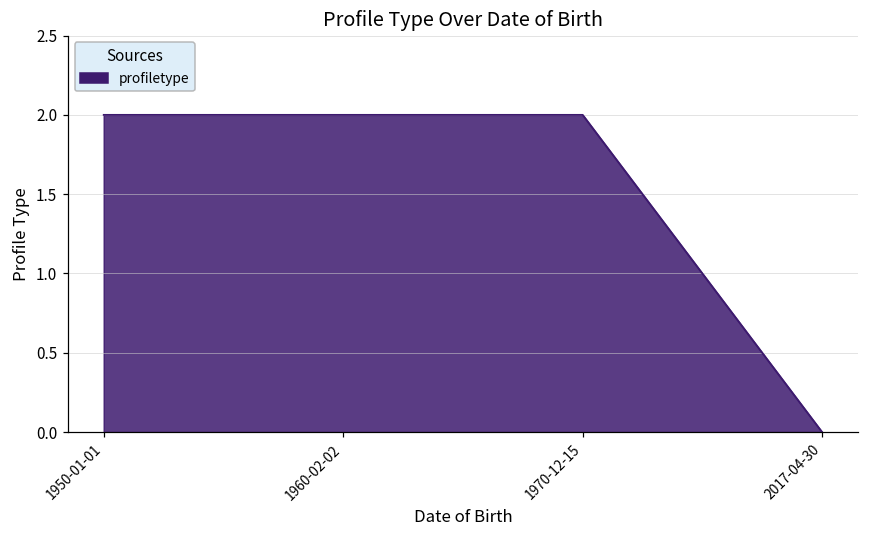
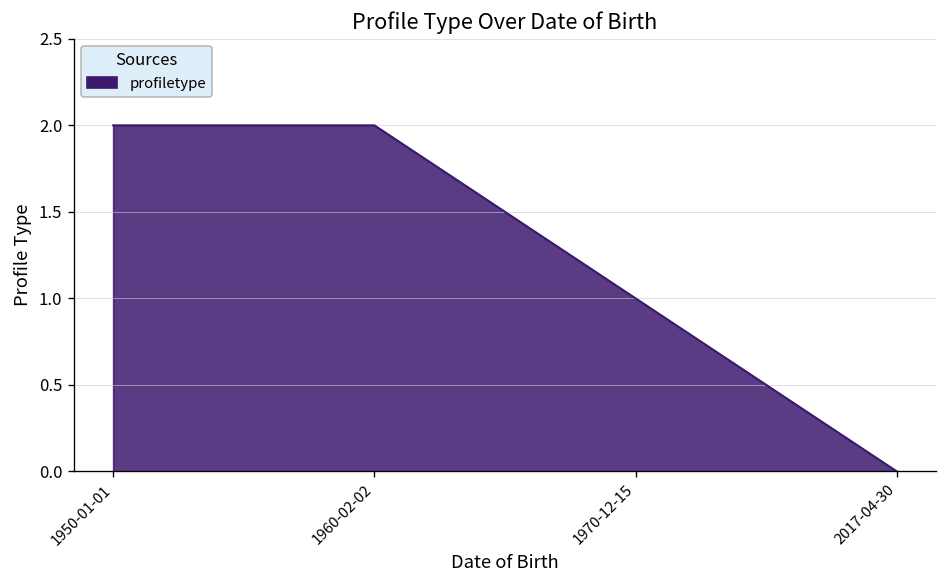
1970-12-15: 2 -> 1
